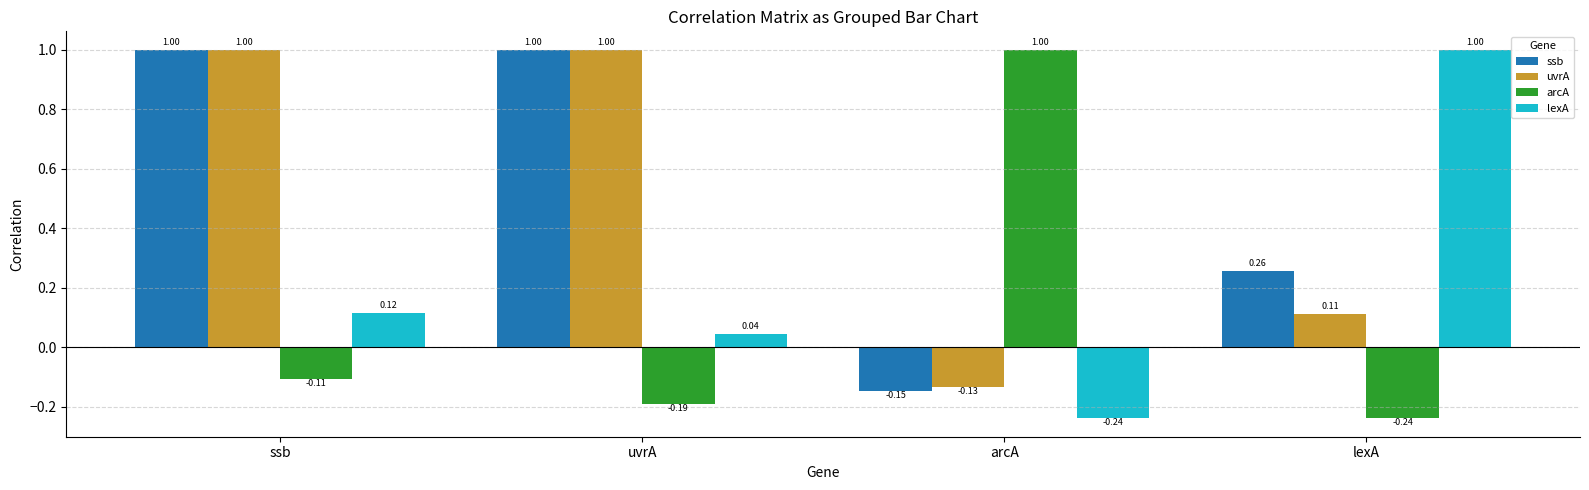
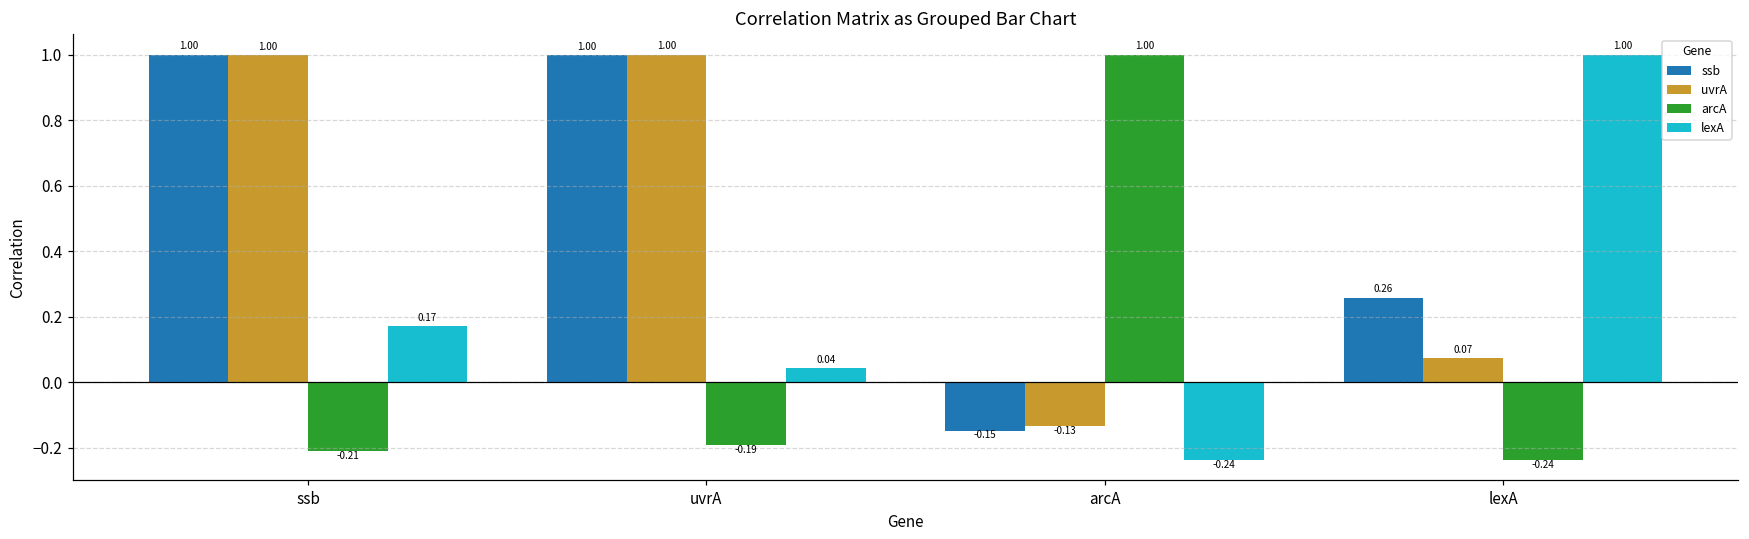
arcA, ssb: -0.11 -> -0.21
lexA, ssb: 0.12 -> 0.17
uvrA, lexA: 0.11 -> 0.07
